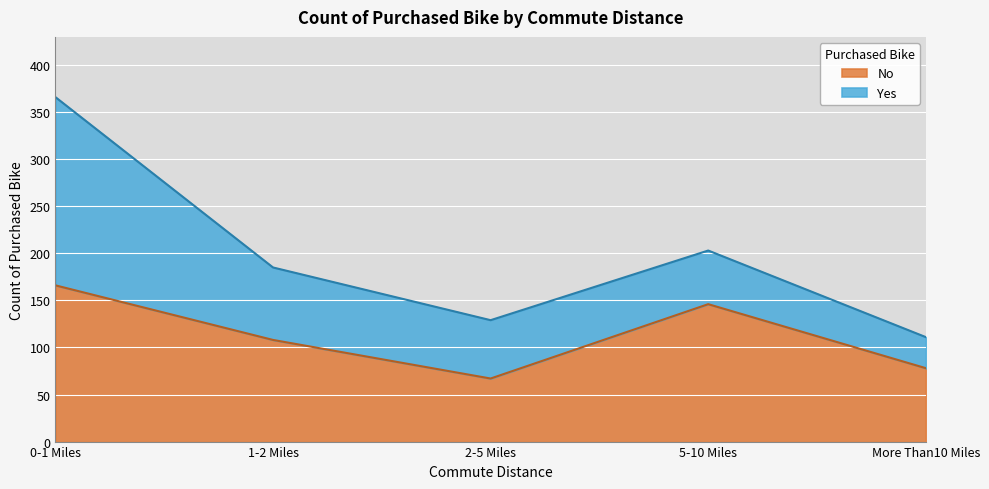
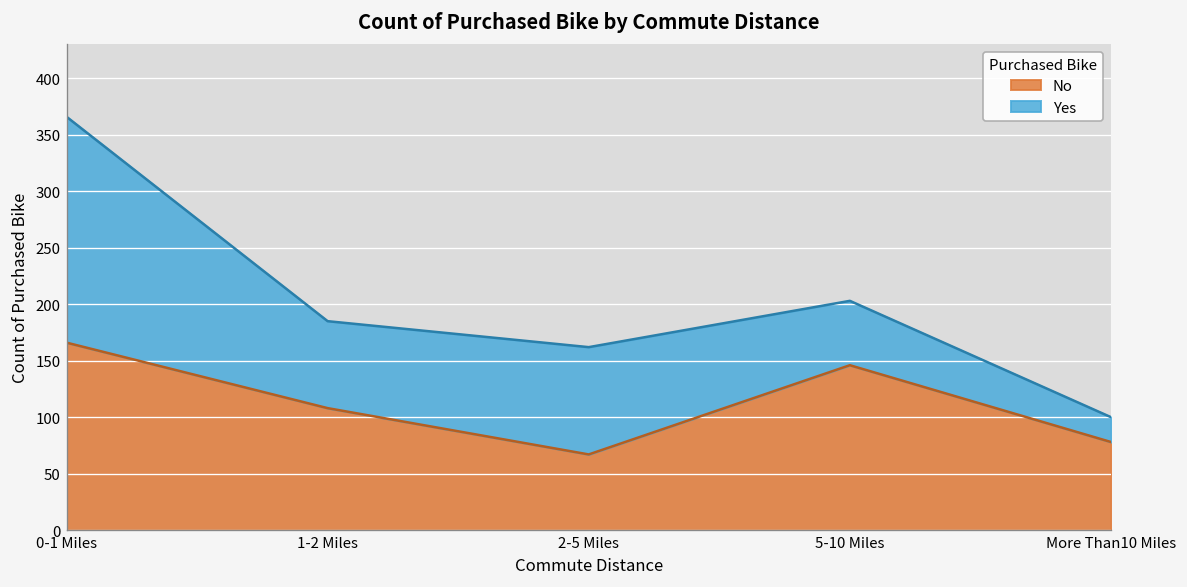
Yes, 2-5 Miles: 60 -> 100
Yes, More Than10 Miles: 30 -> 20
